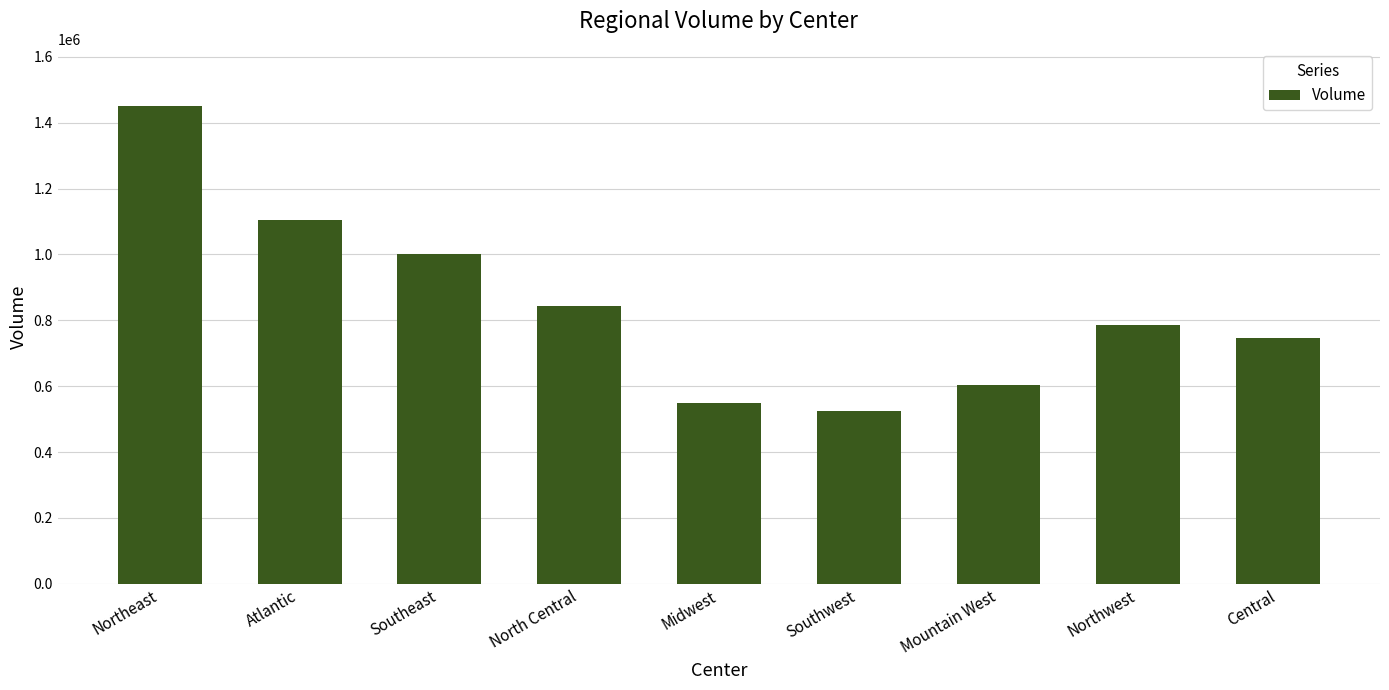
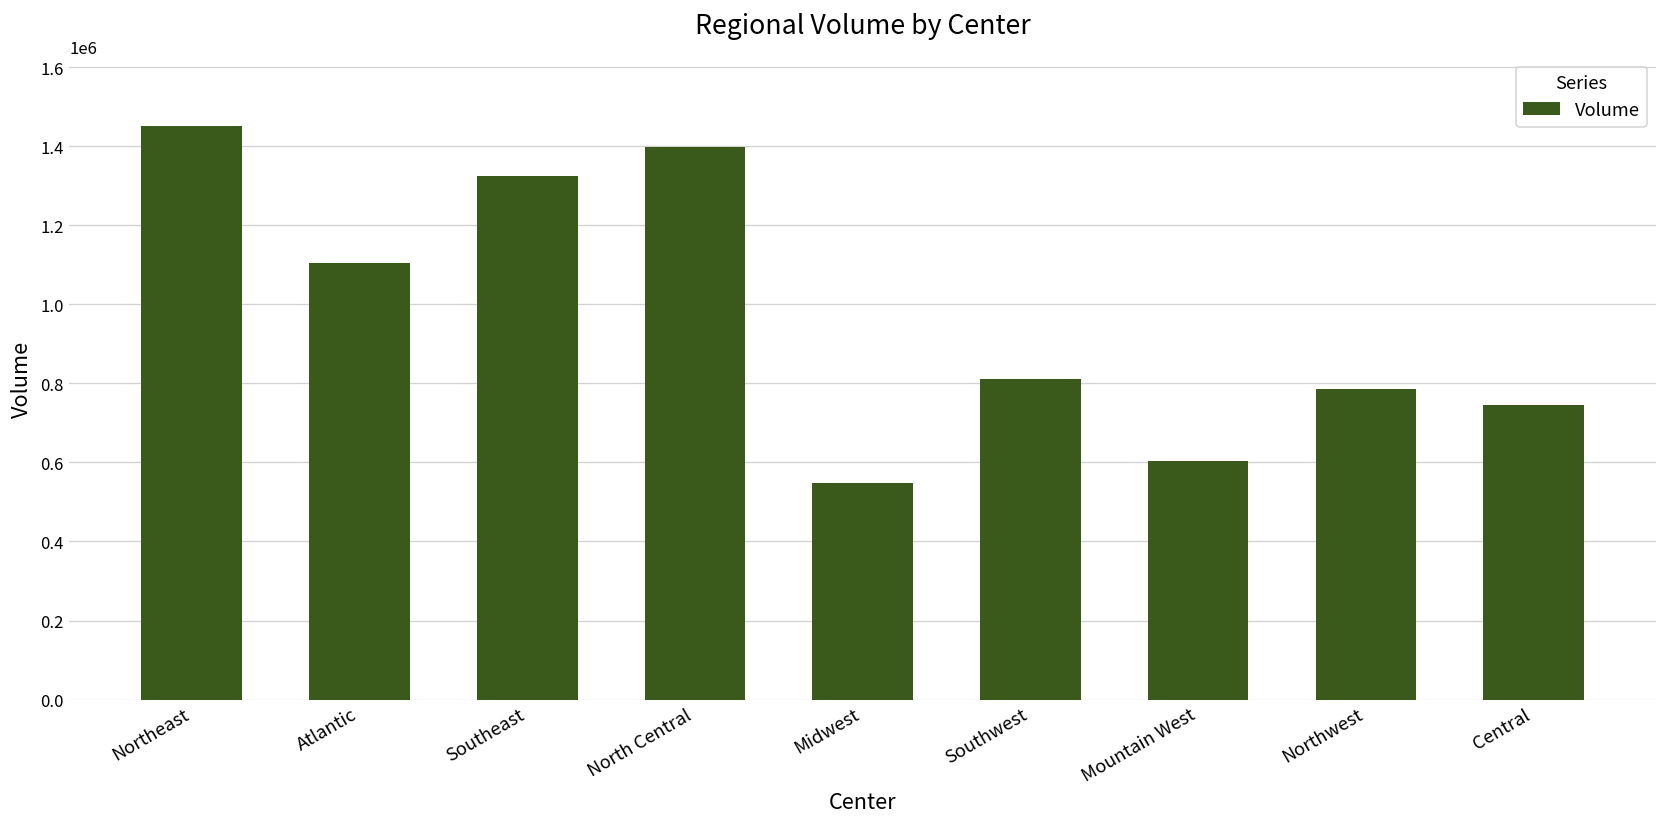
Southeast: 1000000 -> 1320000
North Central: 840000 -> 1400000
Southwest: 530000 -> 810000
